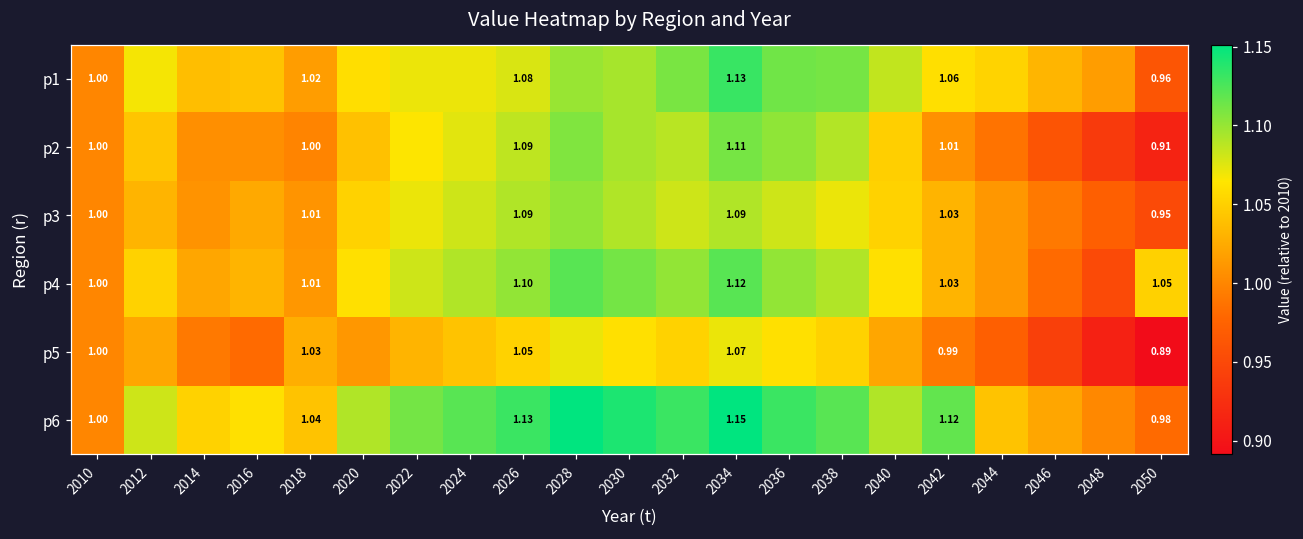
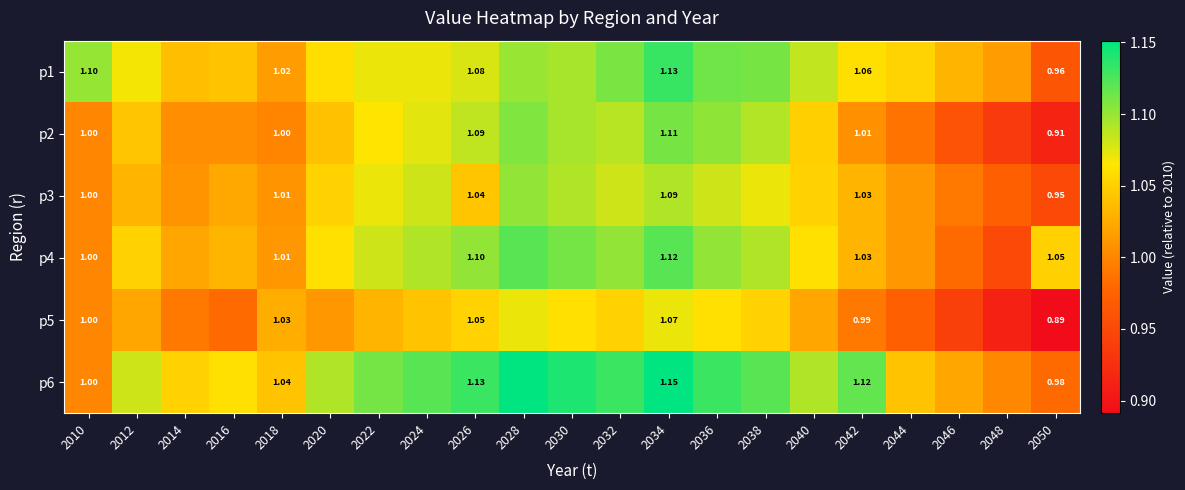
p1, 2010: 1.00 -> 1.10
p3, 2026: 1.09 -> 1.04
